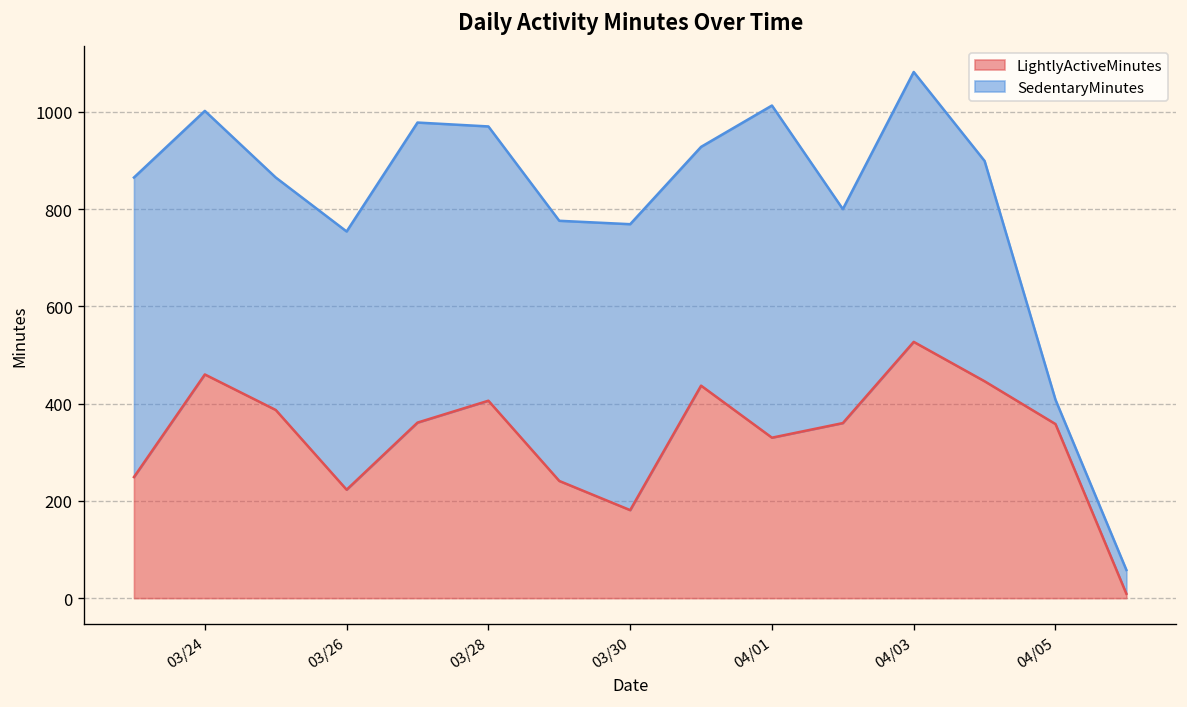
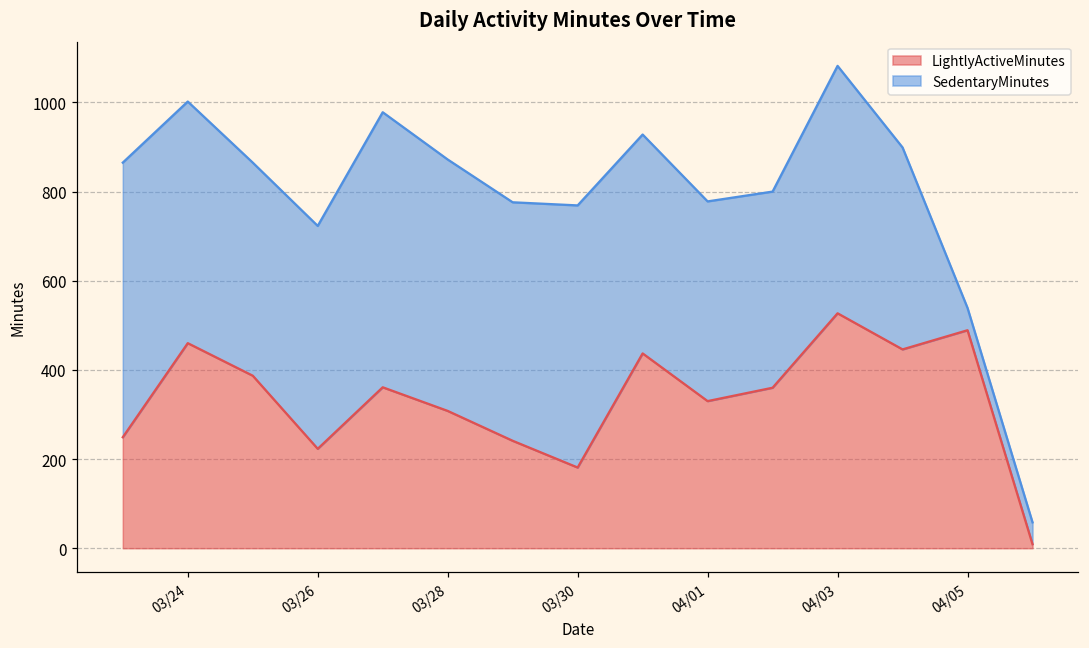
SedentaryMinutes, 03/26: 530 -> 500
LightlyActiveMinutes, 03/28: 410 -> 310
SedentaryMinutes, 04/01: 680 -> 450
LightlyActiveMinutes, 04/05: 360 -> 490
